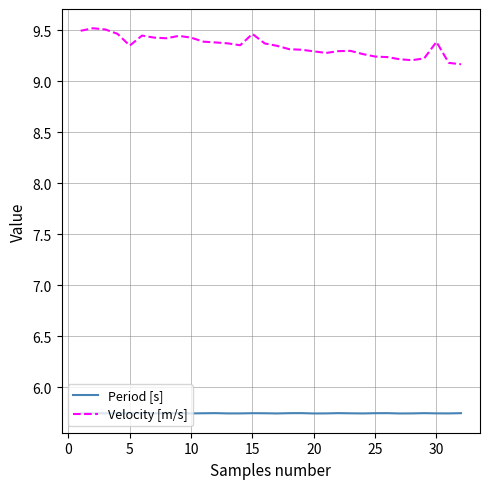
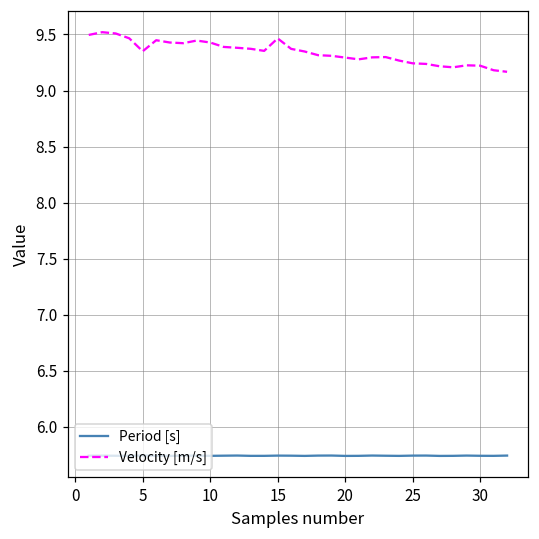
Velocity [m/s], 30: 9.39 -> 9.22
